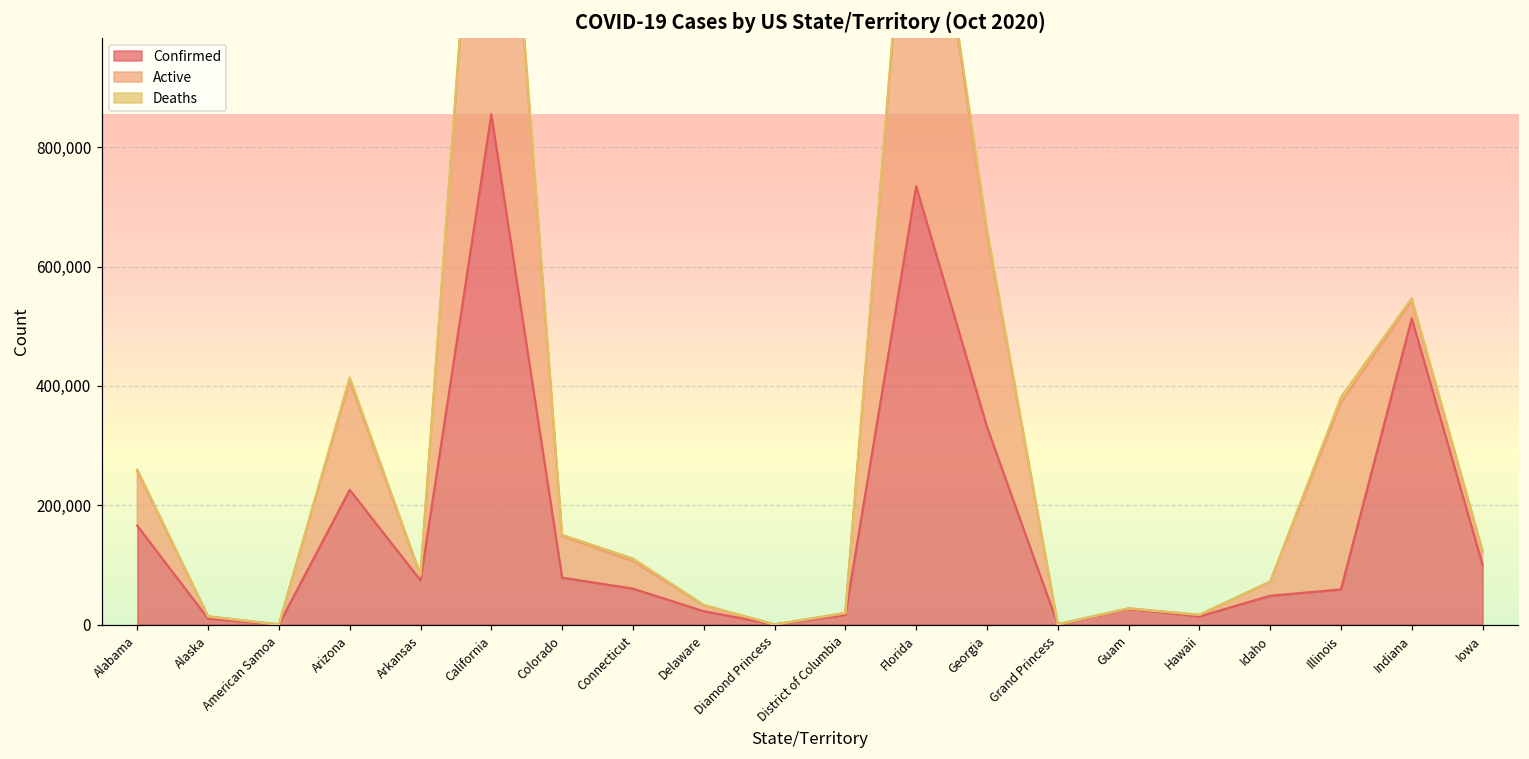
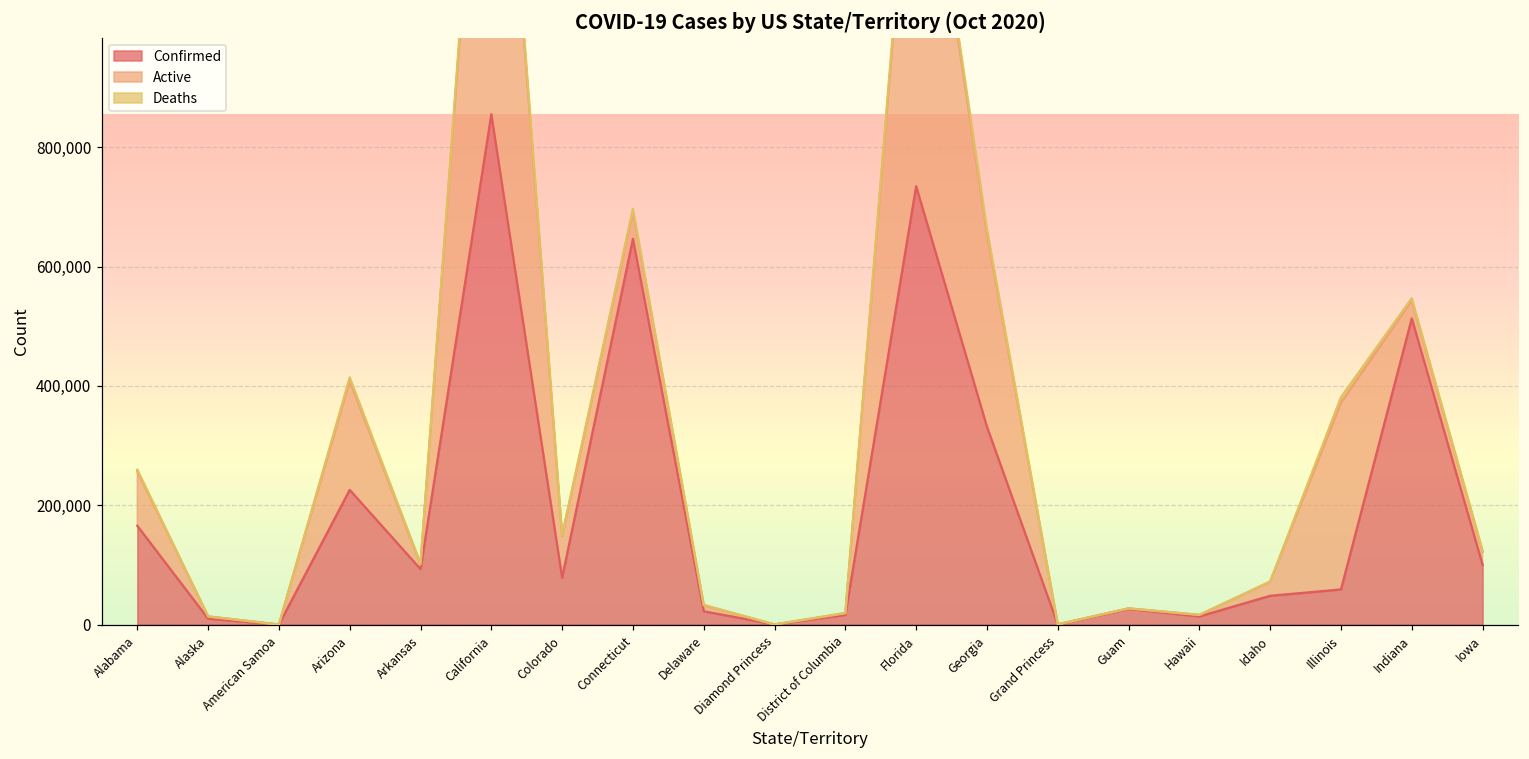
Confirmed, Arkansas: 70,000 -> 90,000
Confirmed, Connecticut: 60,000 -> 650,000
